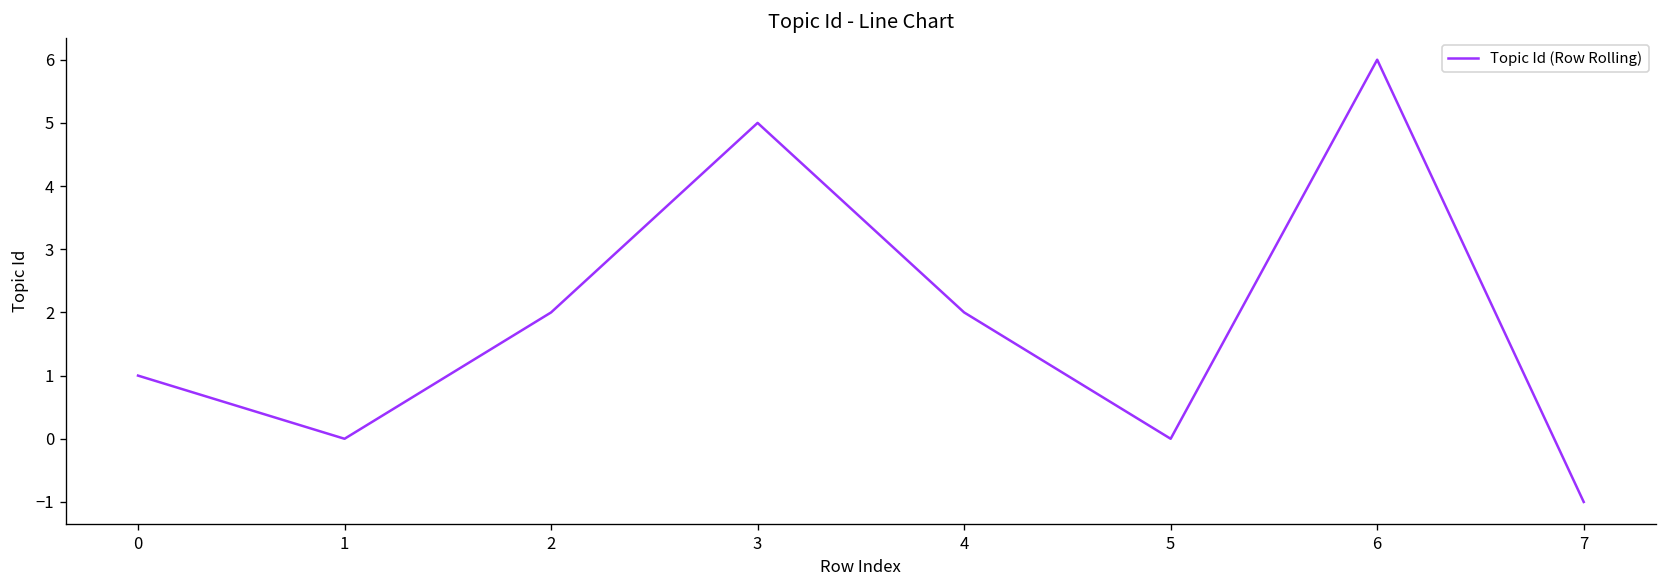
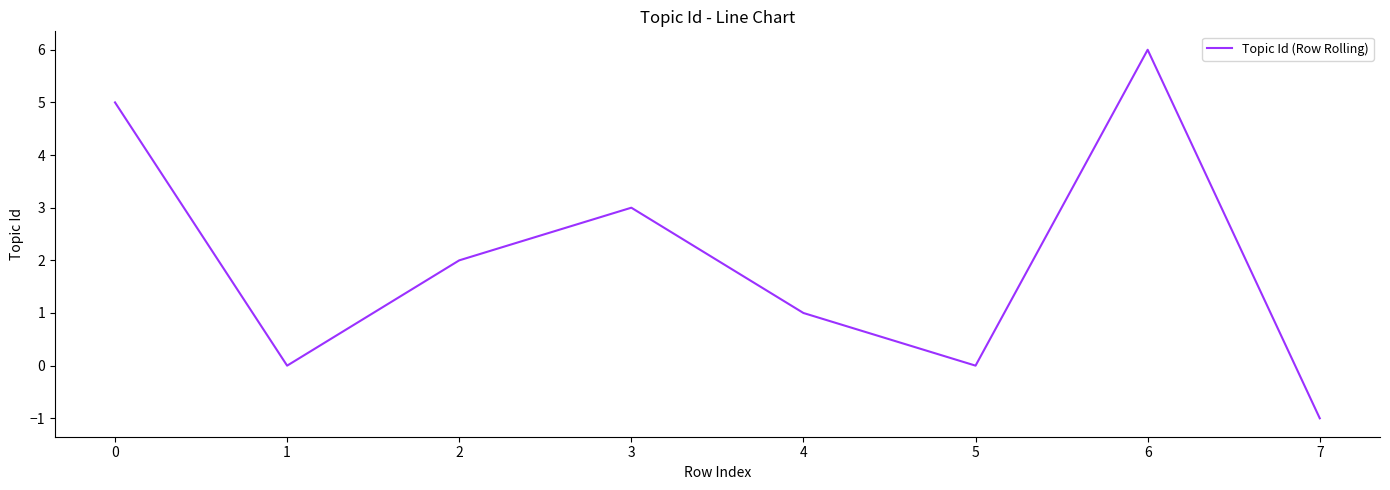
0: 1 -> 5
3: 5 -> 3
4: 2 -> 1
